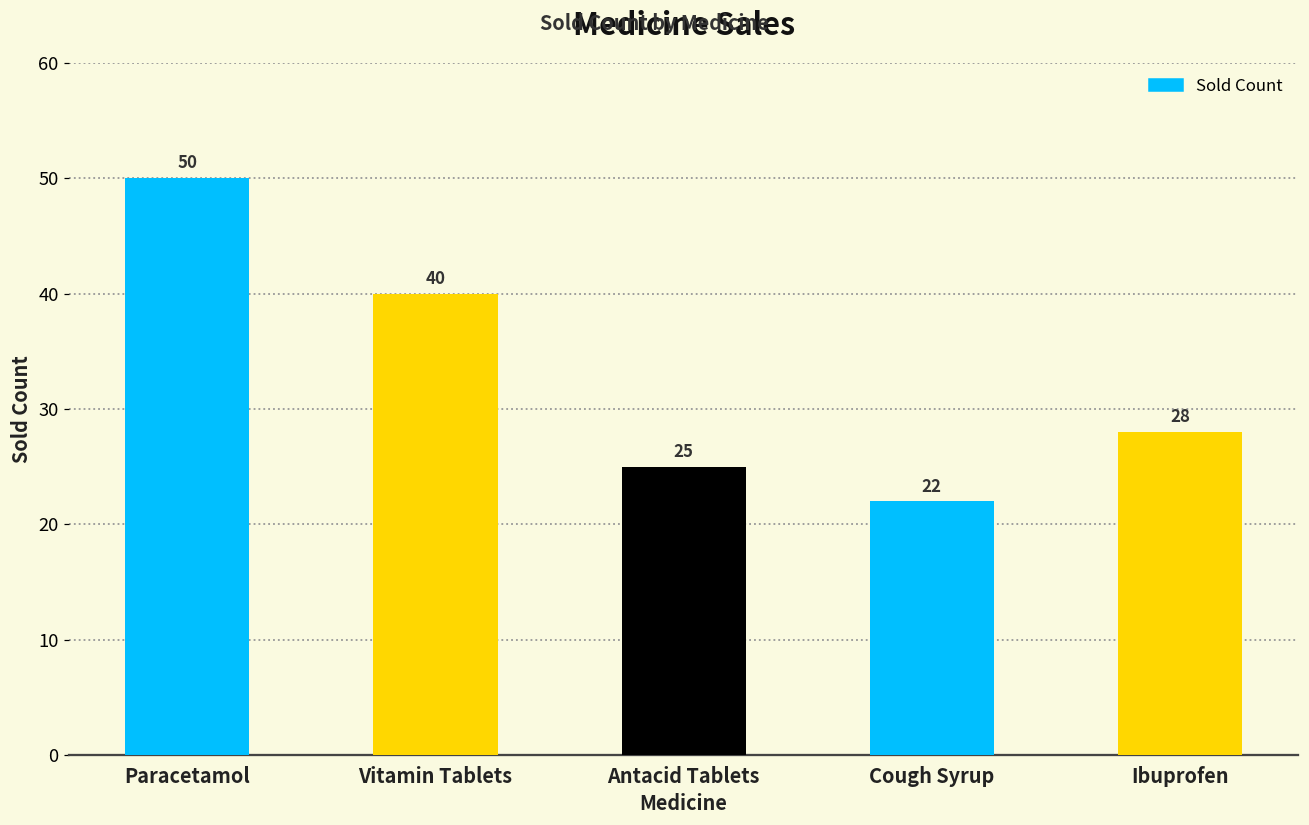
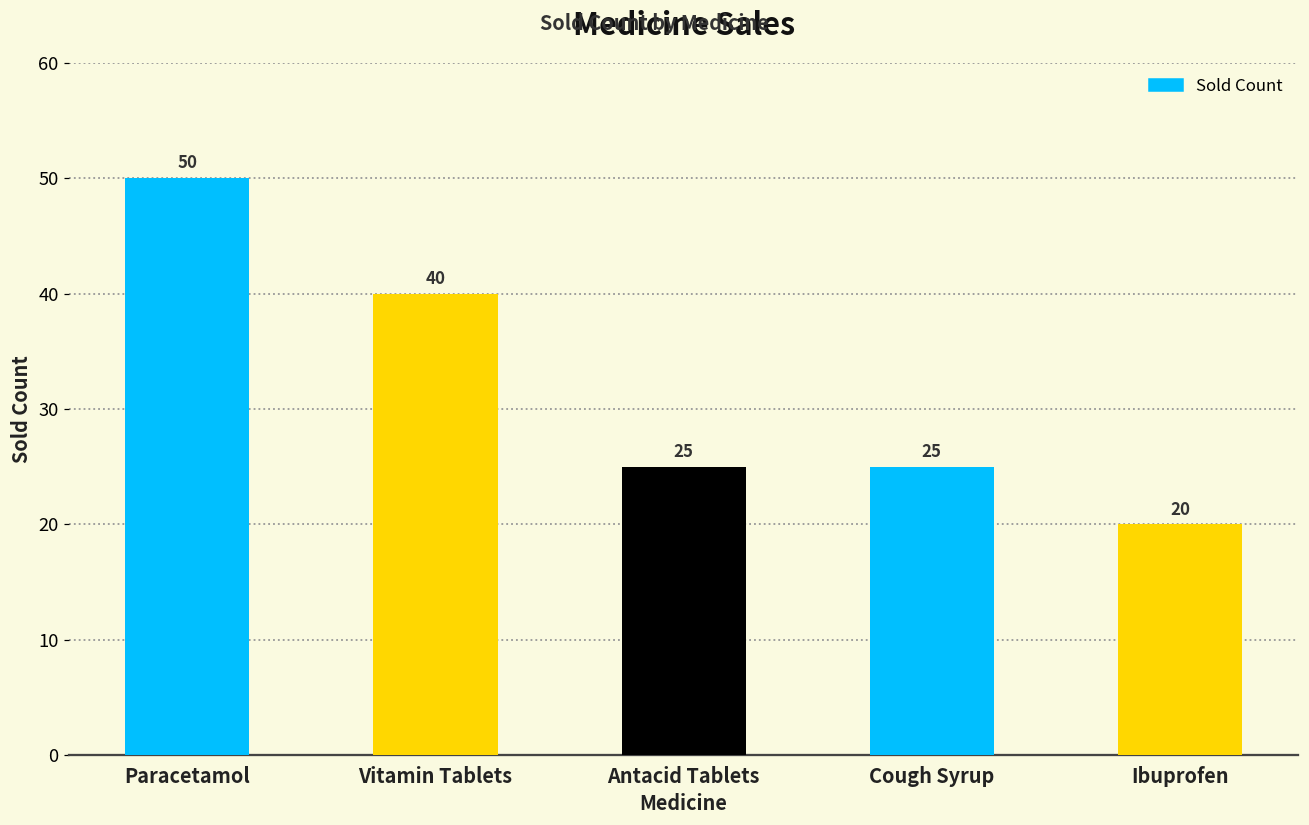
Cough Syrup: 22 -> 25
Ibuprofen: 28 -> 20
